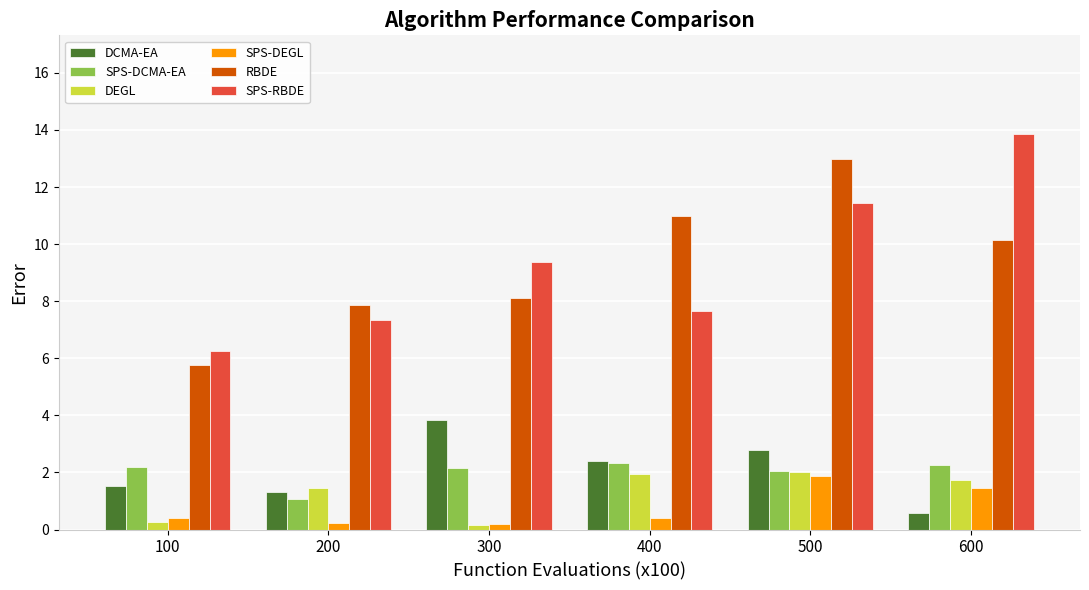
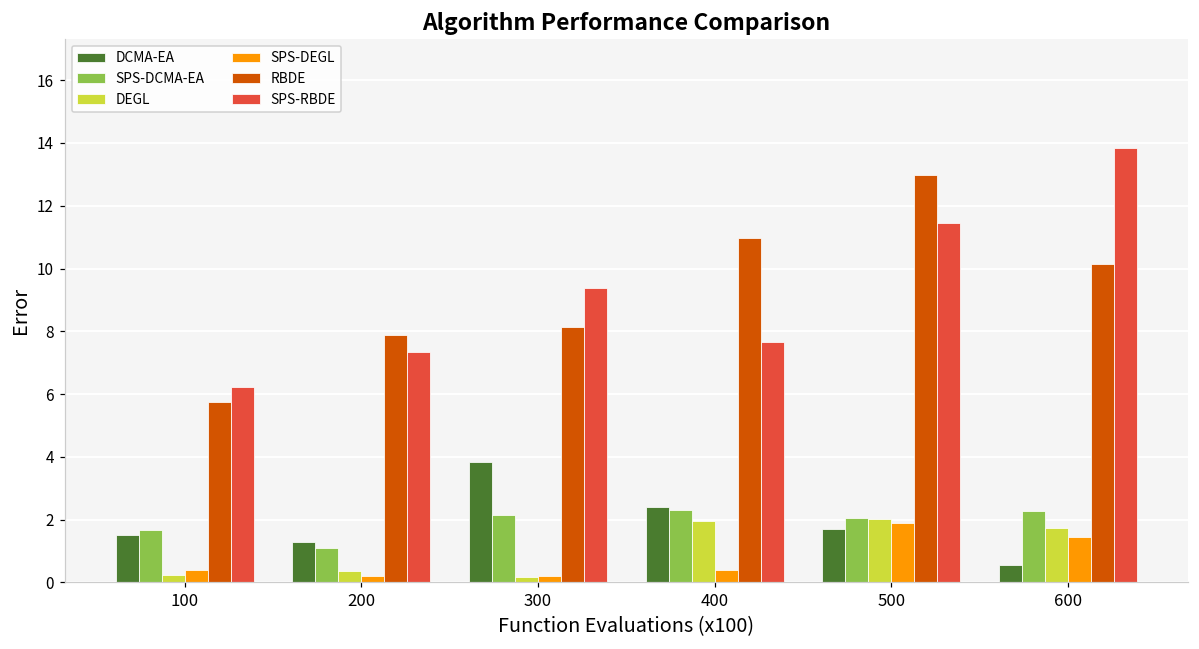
SPS-DCMA-EA, 100: 2.2 -> 1.7
DEGL, 200: 1.5 -> 0.4
DCMA-EA, 500: 2.8 -> 1.7
